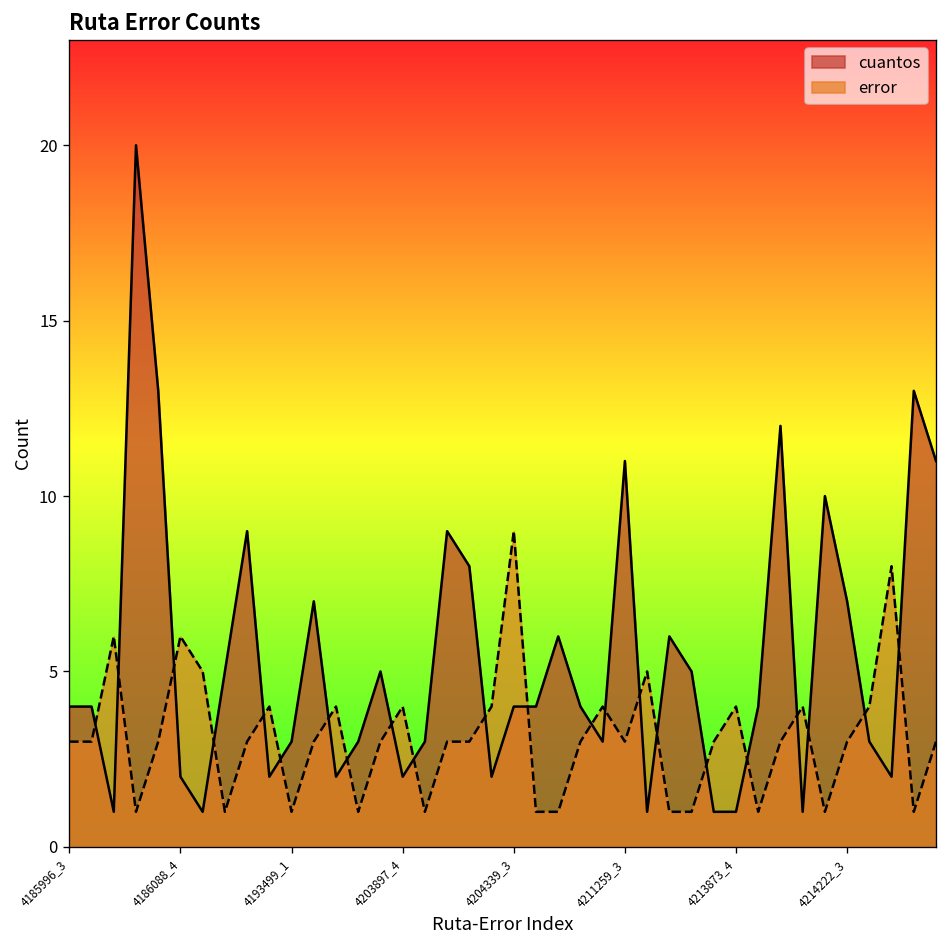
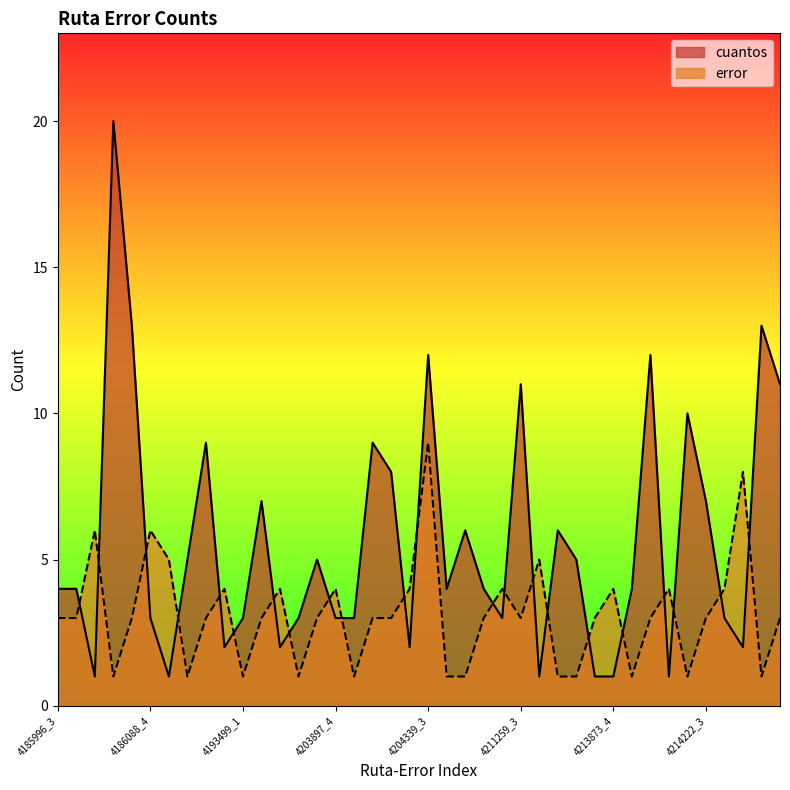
cuantos, 4186088_4: 2 -> 3
cuantos, 4203897_4: 2 -> 3
cuantos, 4204339_3: 4 -> 12
